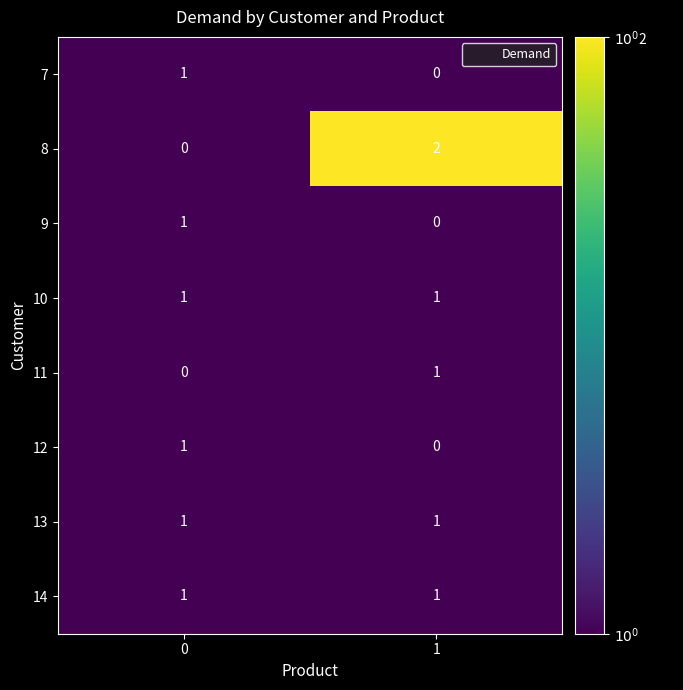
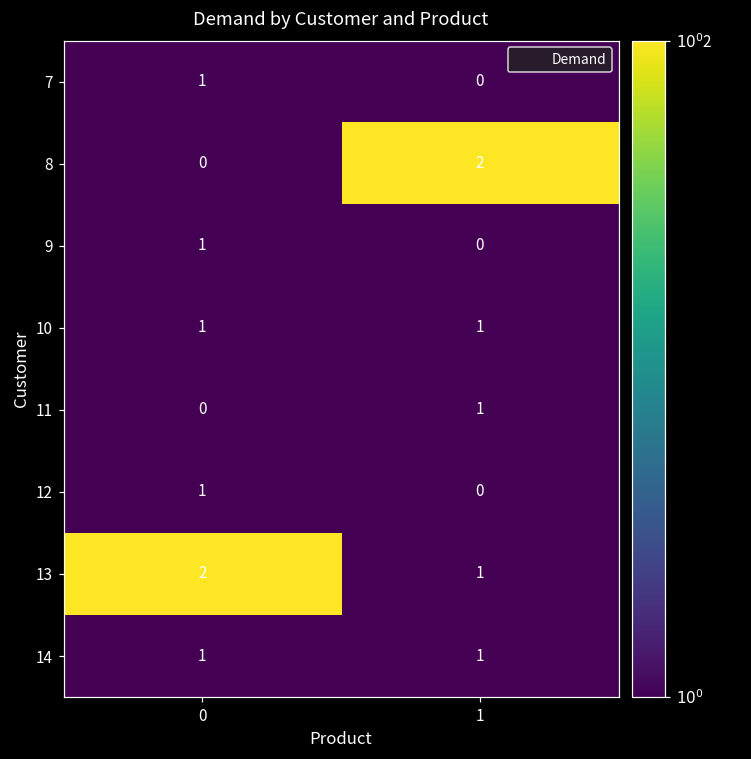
13, 0: 1 -> 2
